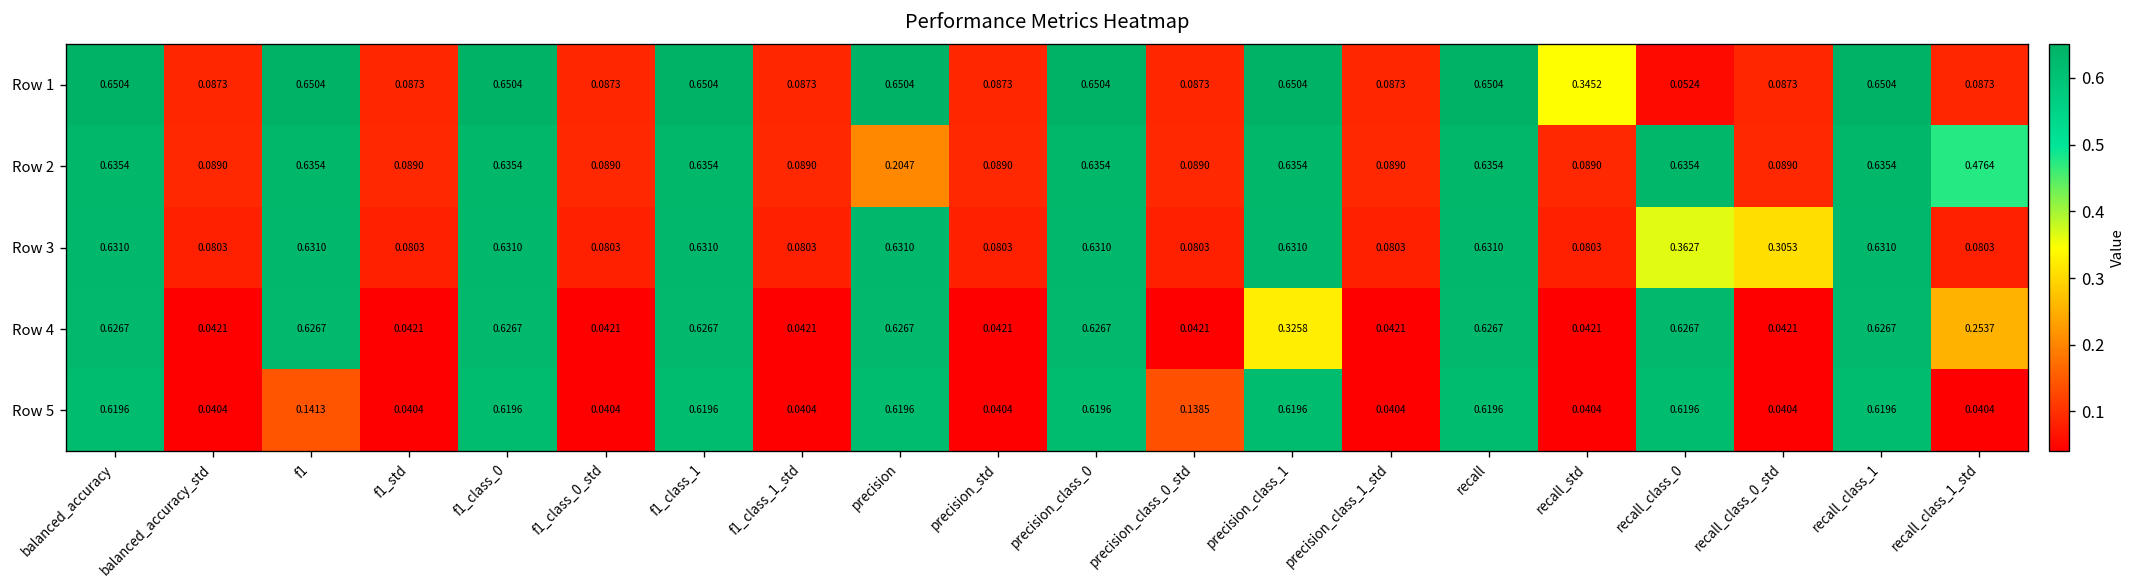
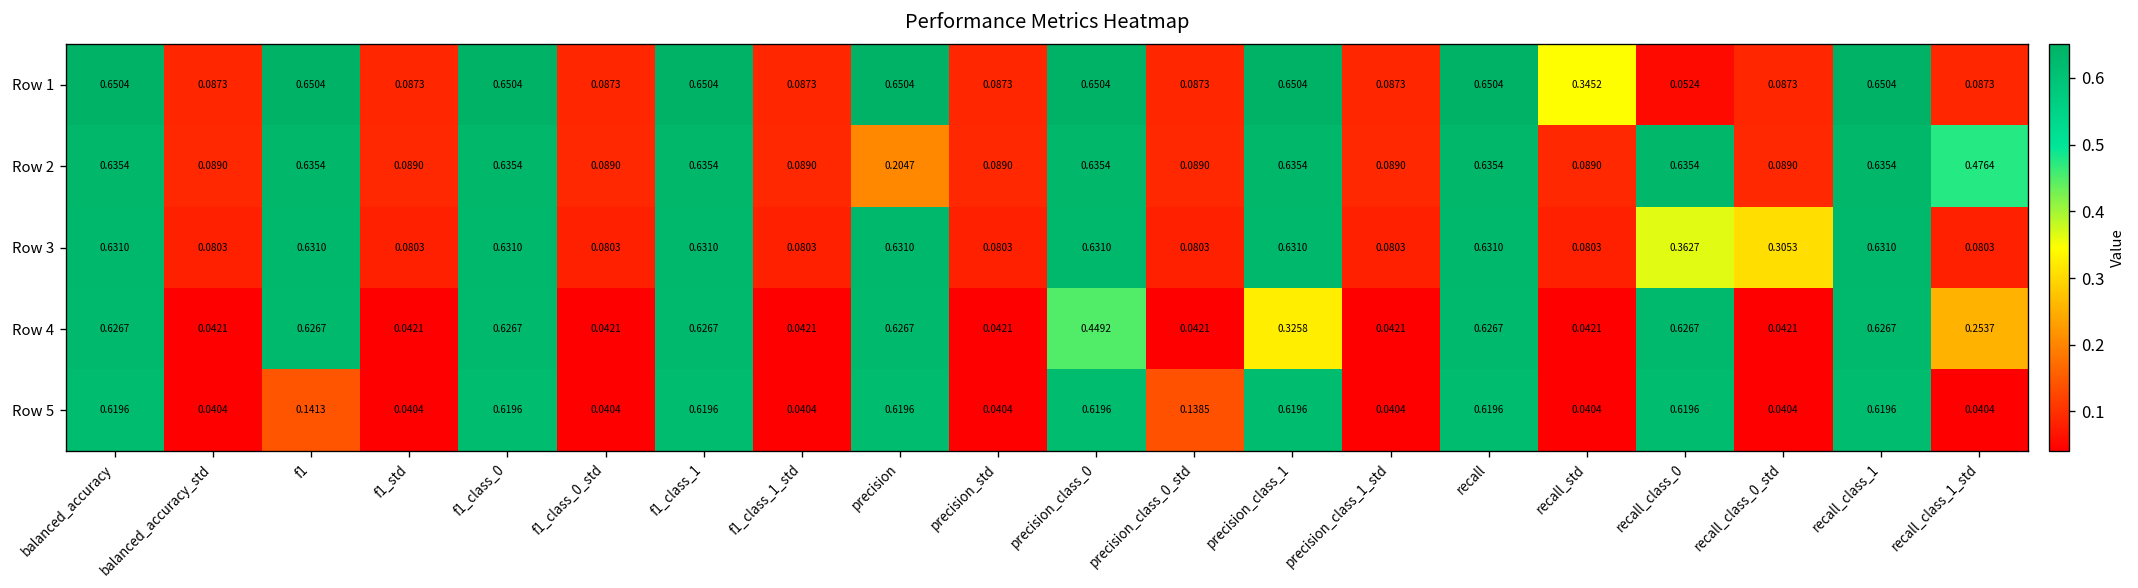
Row 4, precision_class_0: 0.6267 -> 0.4492
